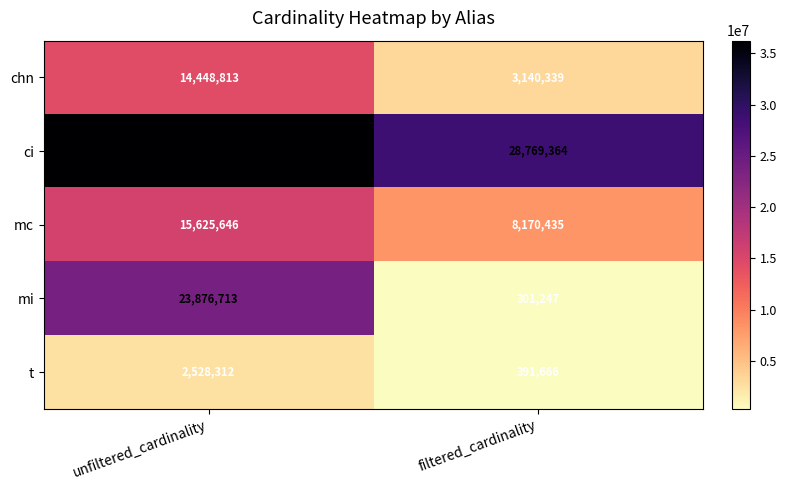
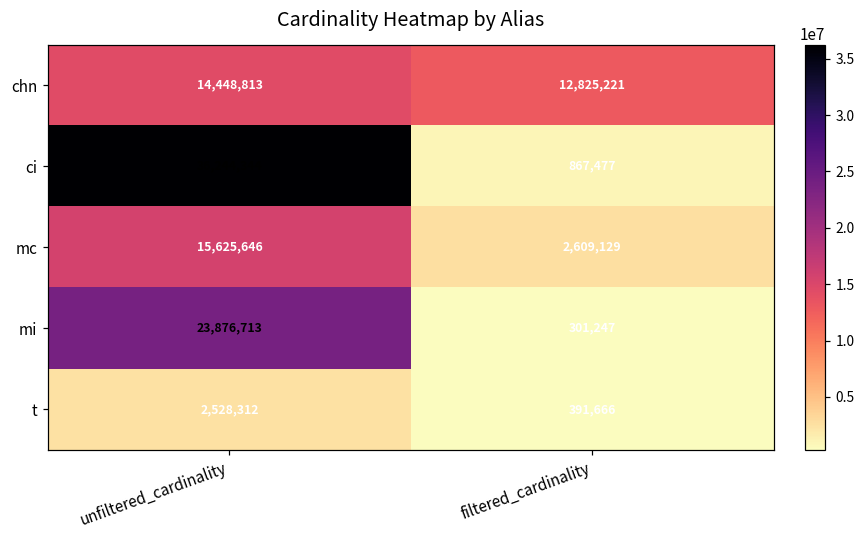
chn, filtered_cardinality: 3,140,339 -> 12,825,221
ci, filtered_cardinality: 28,769,364 -> 867,477
mc, filtered_cardinality: 8,170,435 -> 2,609,129
